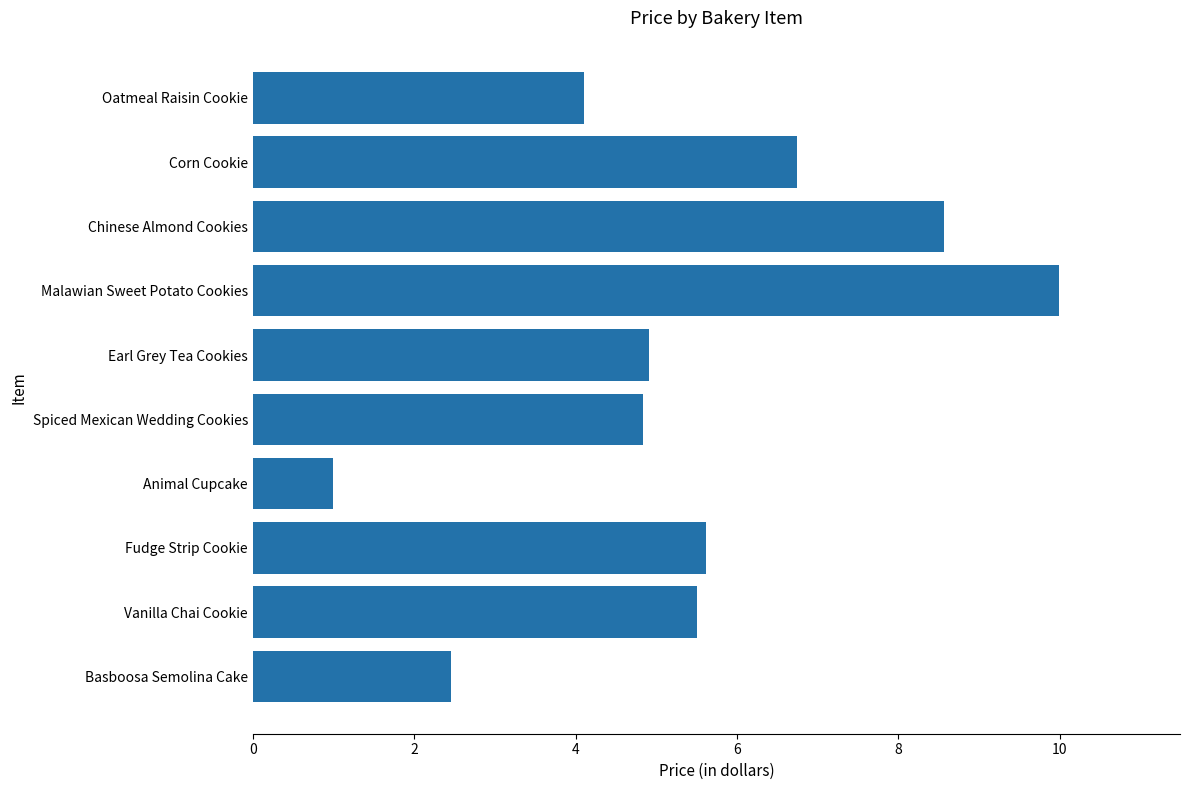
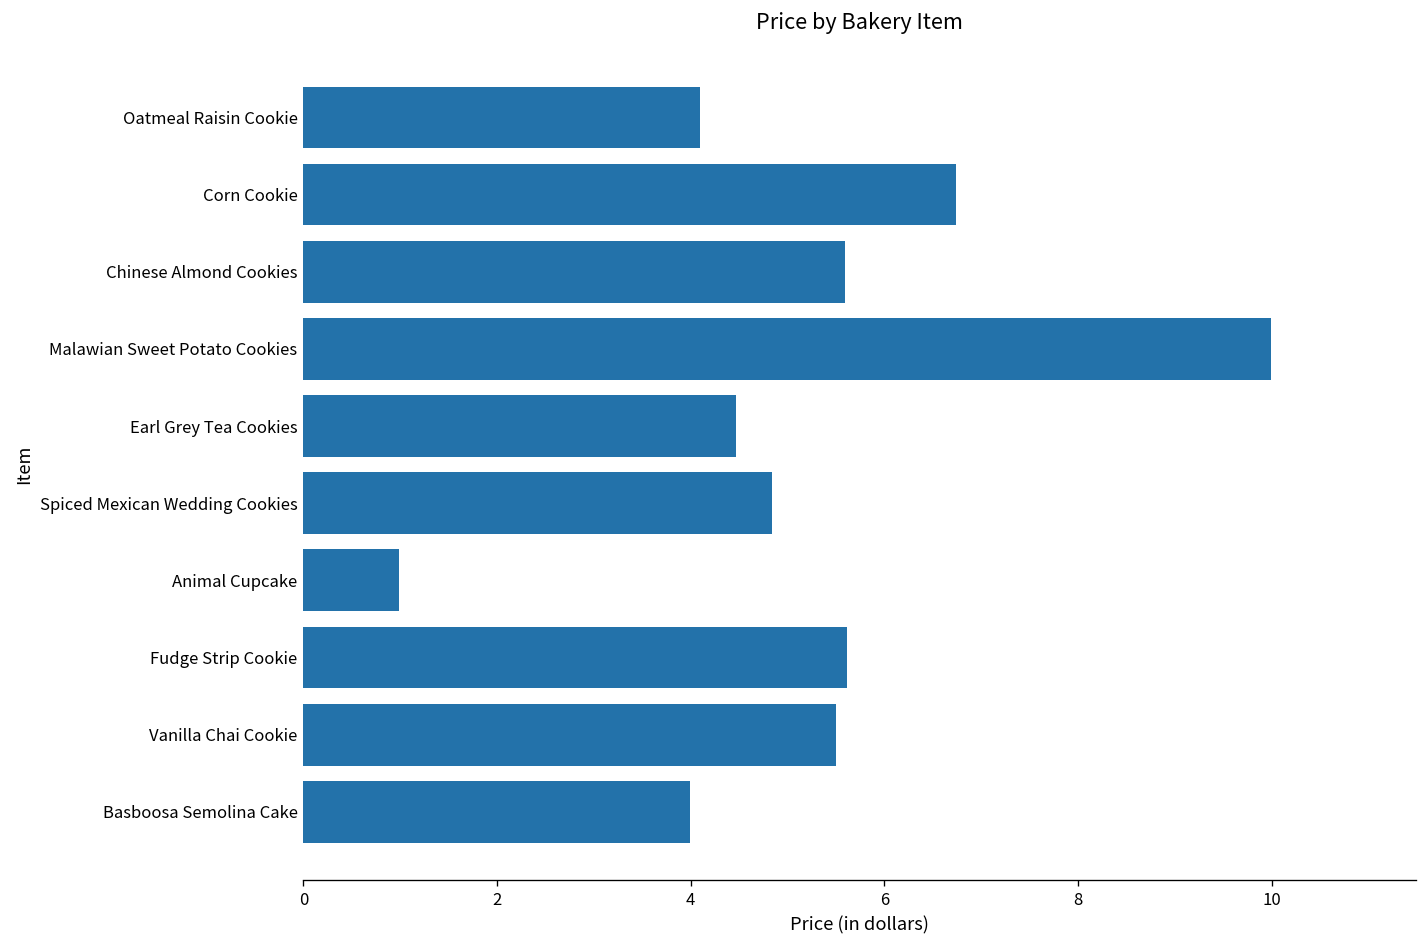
Chinese Almond Cookies: 8.6 -> 5.6
Earl Grey Tea Cookies: 4.9 -> 4.5
Basboosa Semolina Cake: 2.5 -> 4.0
